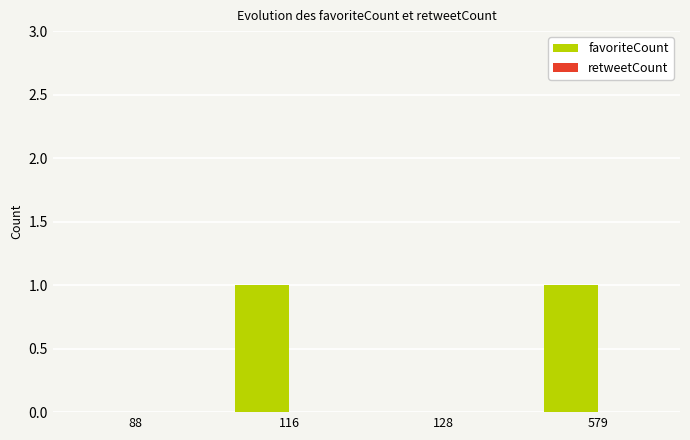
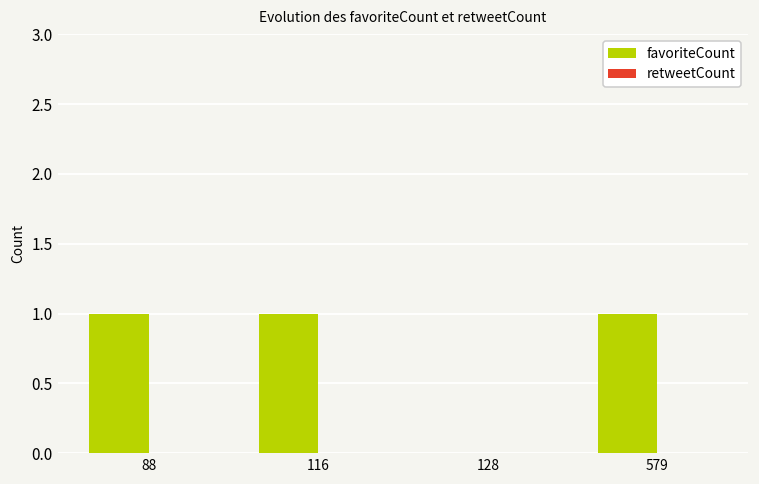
favoriteCount, 88: 0 -> 1
